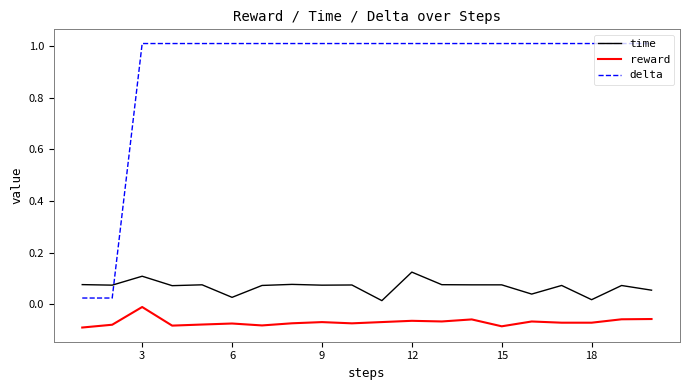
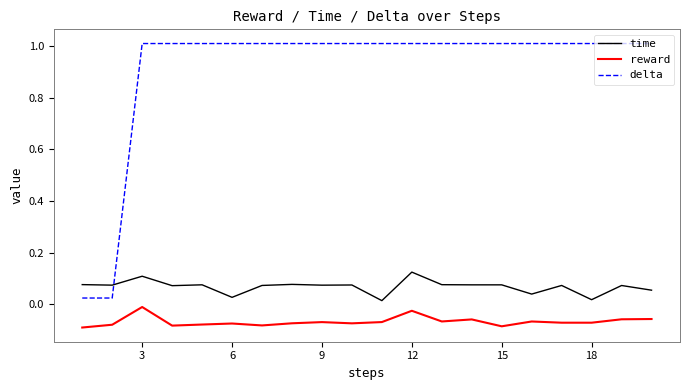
reward, 12: -0.06 -> -0.03
